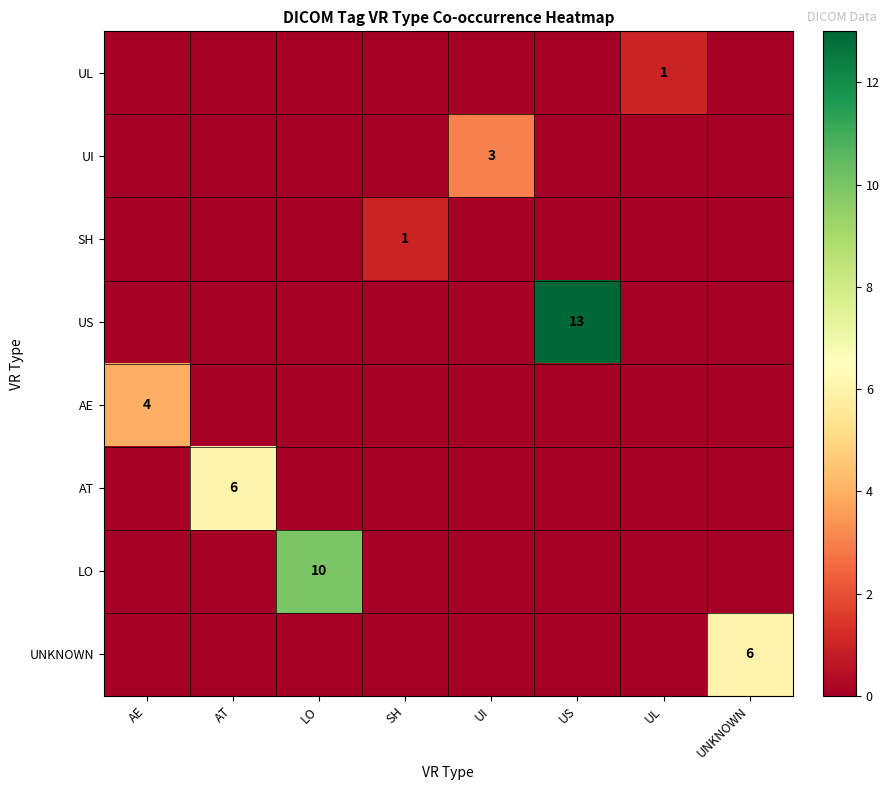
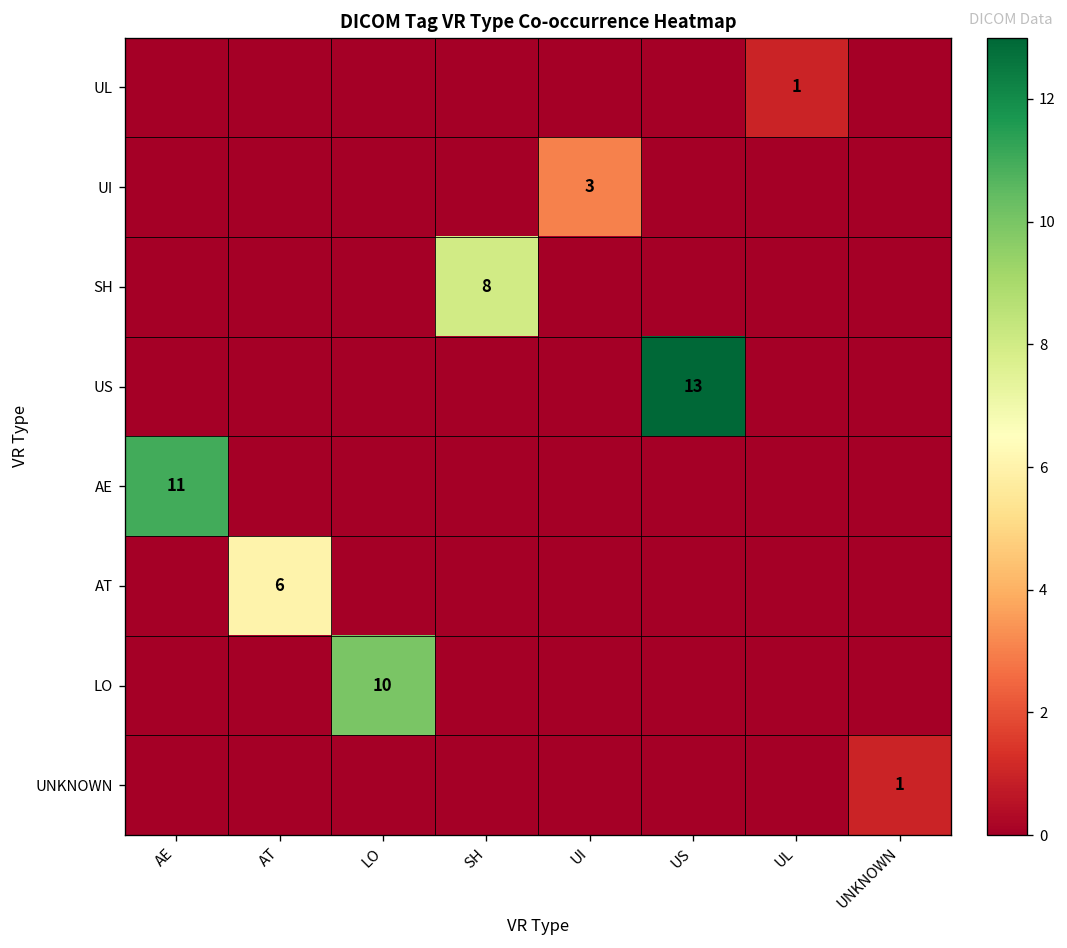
SH, SH: 1 -> 8
AE, AE: 4 -> 11
UNKNOWN, UNKNOWN: 6 -> 1
